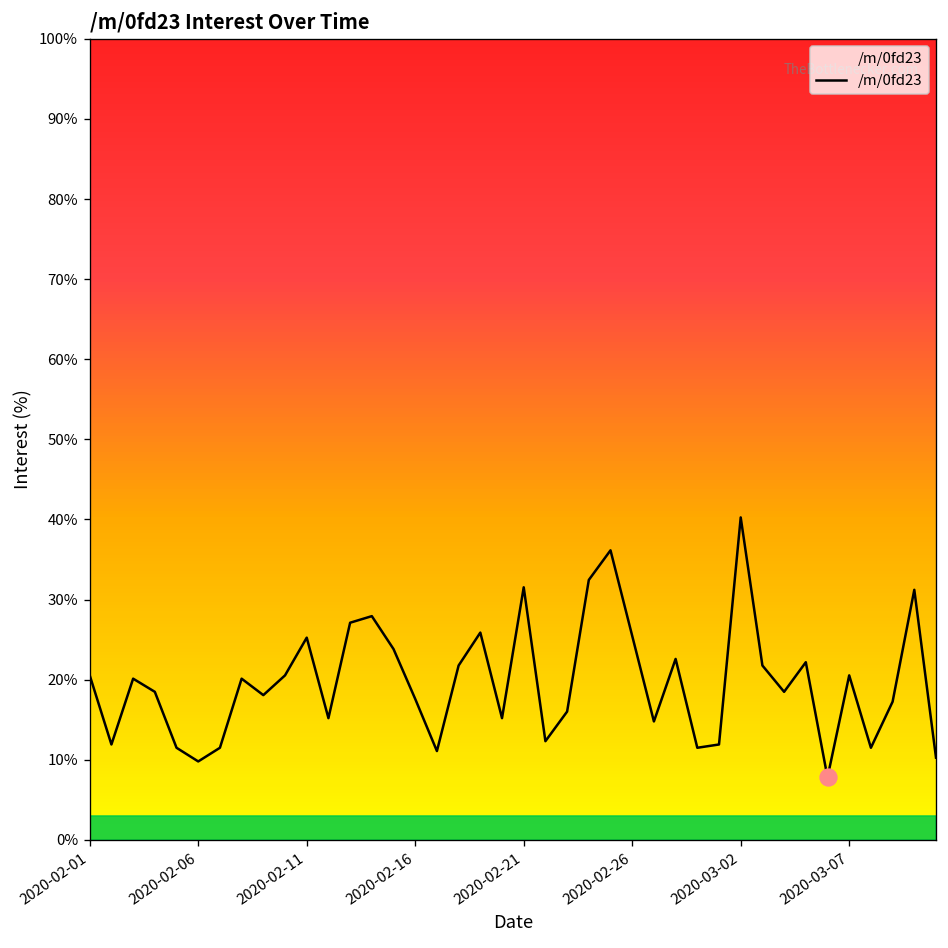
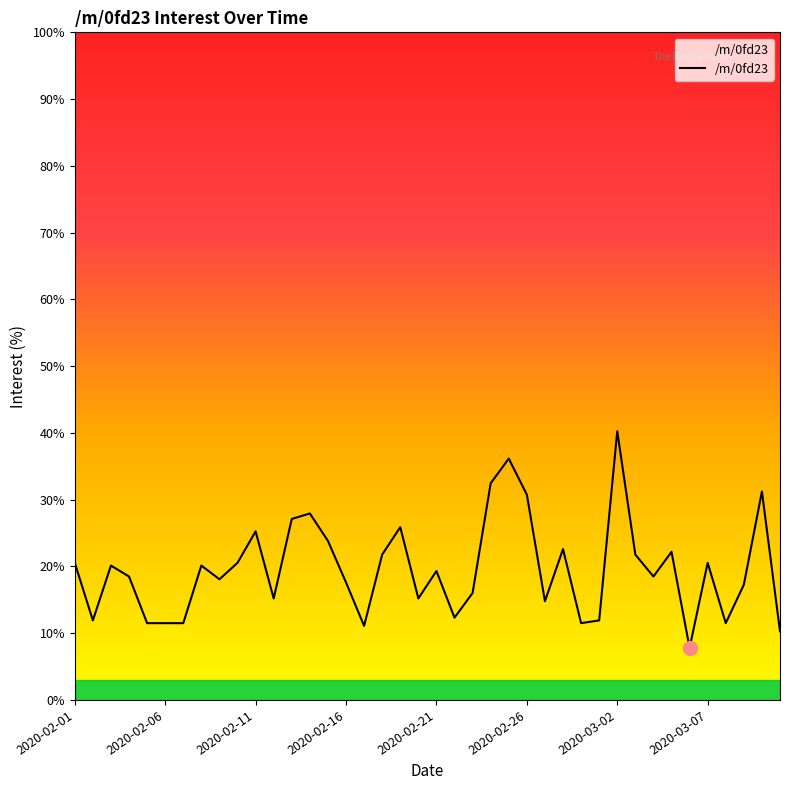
/m/0fd23, 2020-02-06: 10% -> 12%
/m/0fd23, 2020-02-21: 32% -> 19%
/m/0fd23, 2020-02-26: 25% -> 31%
